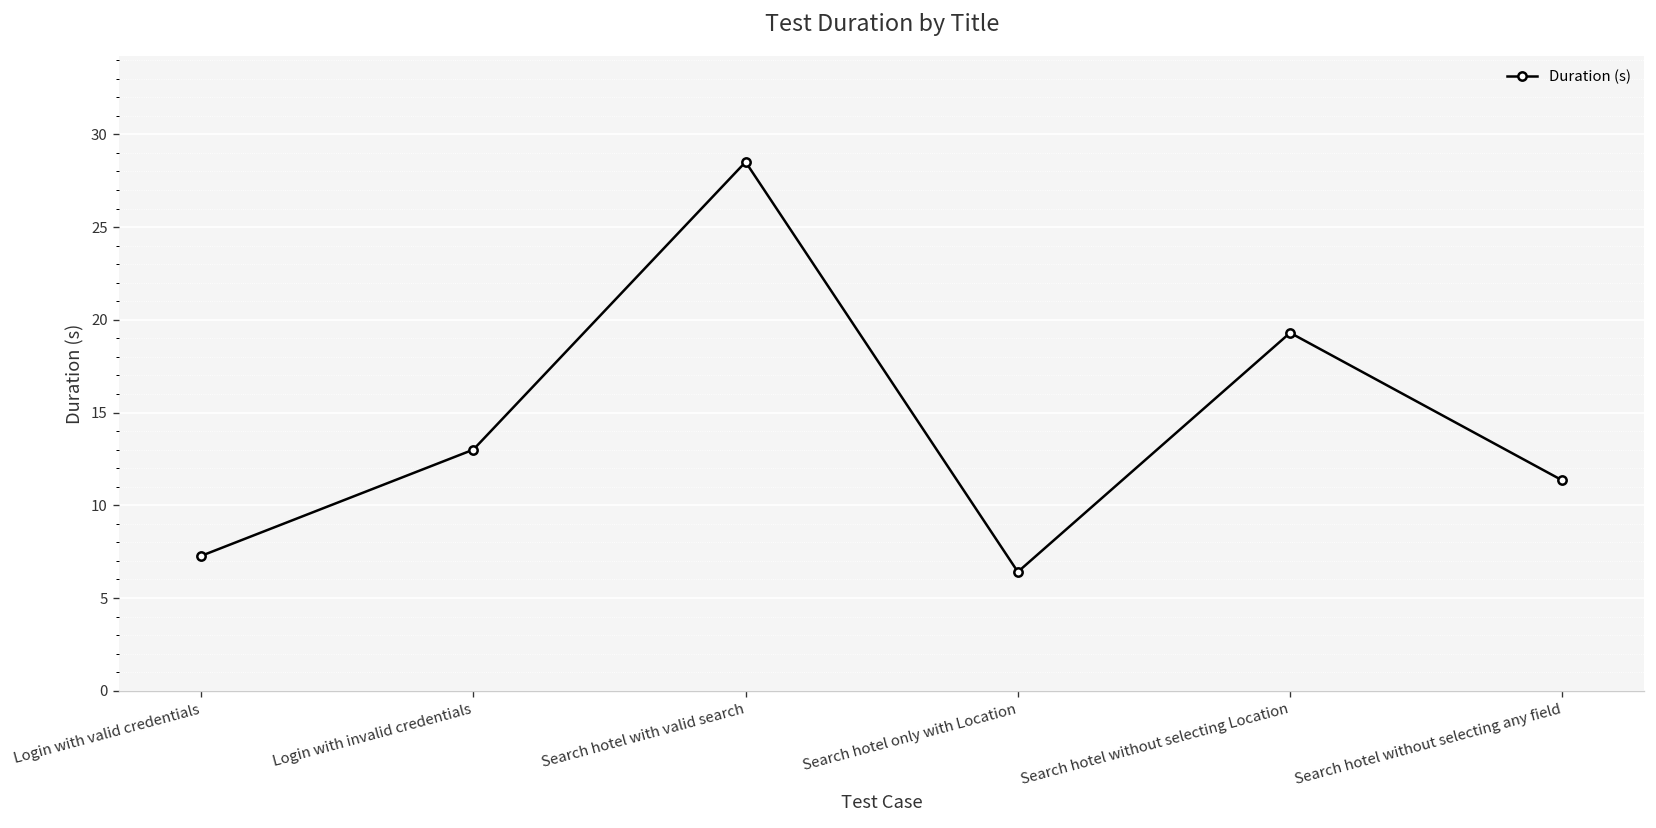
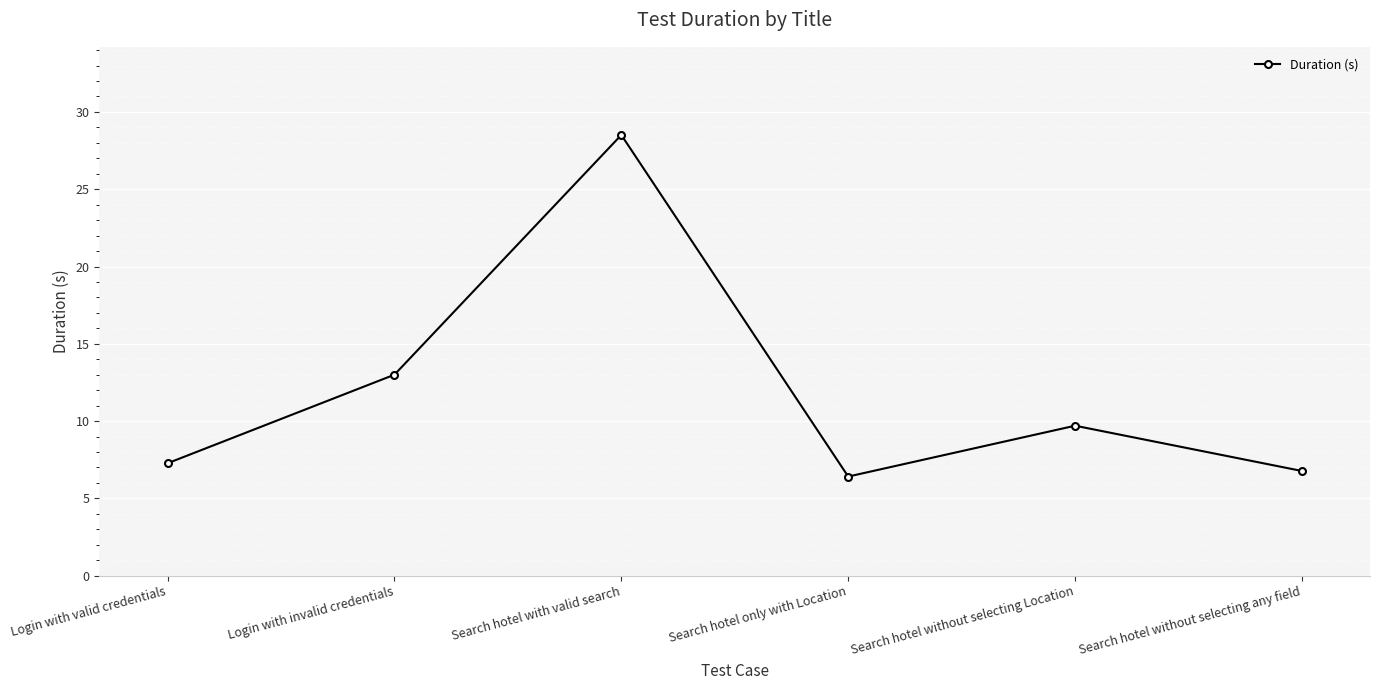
Search hotel without selecting Location: 19.3 -> 9.7
Search hotel without selecting any field: 11.3 -> 6.8
